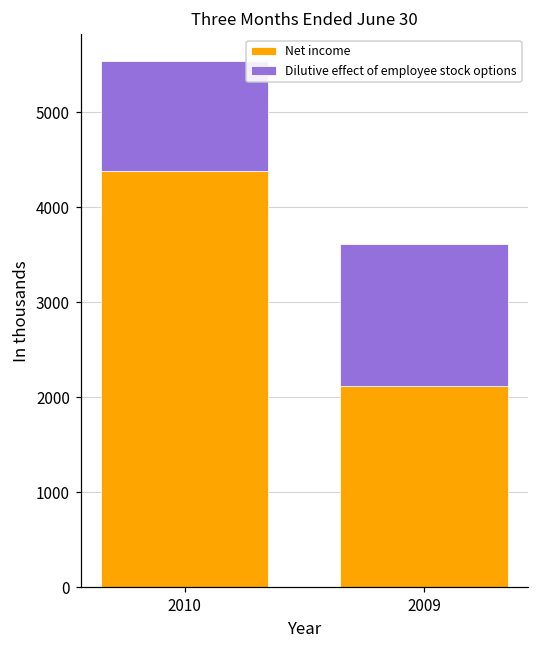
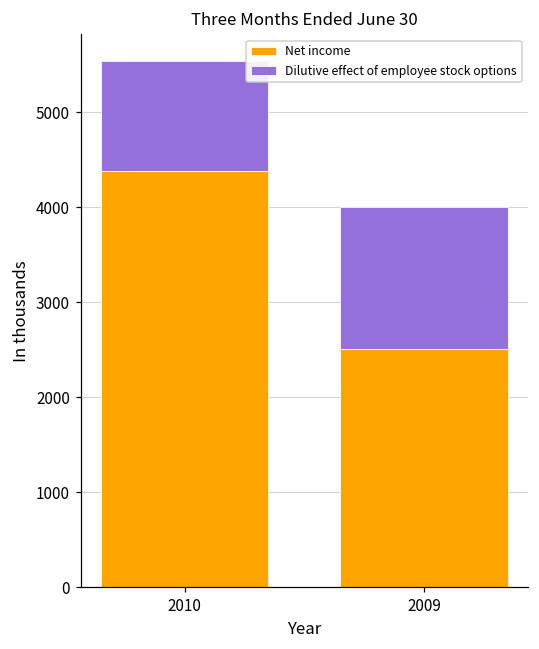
Net income, 2009: 2100 -> 2500
